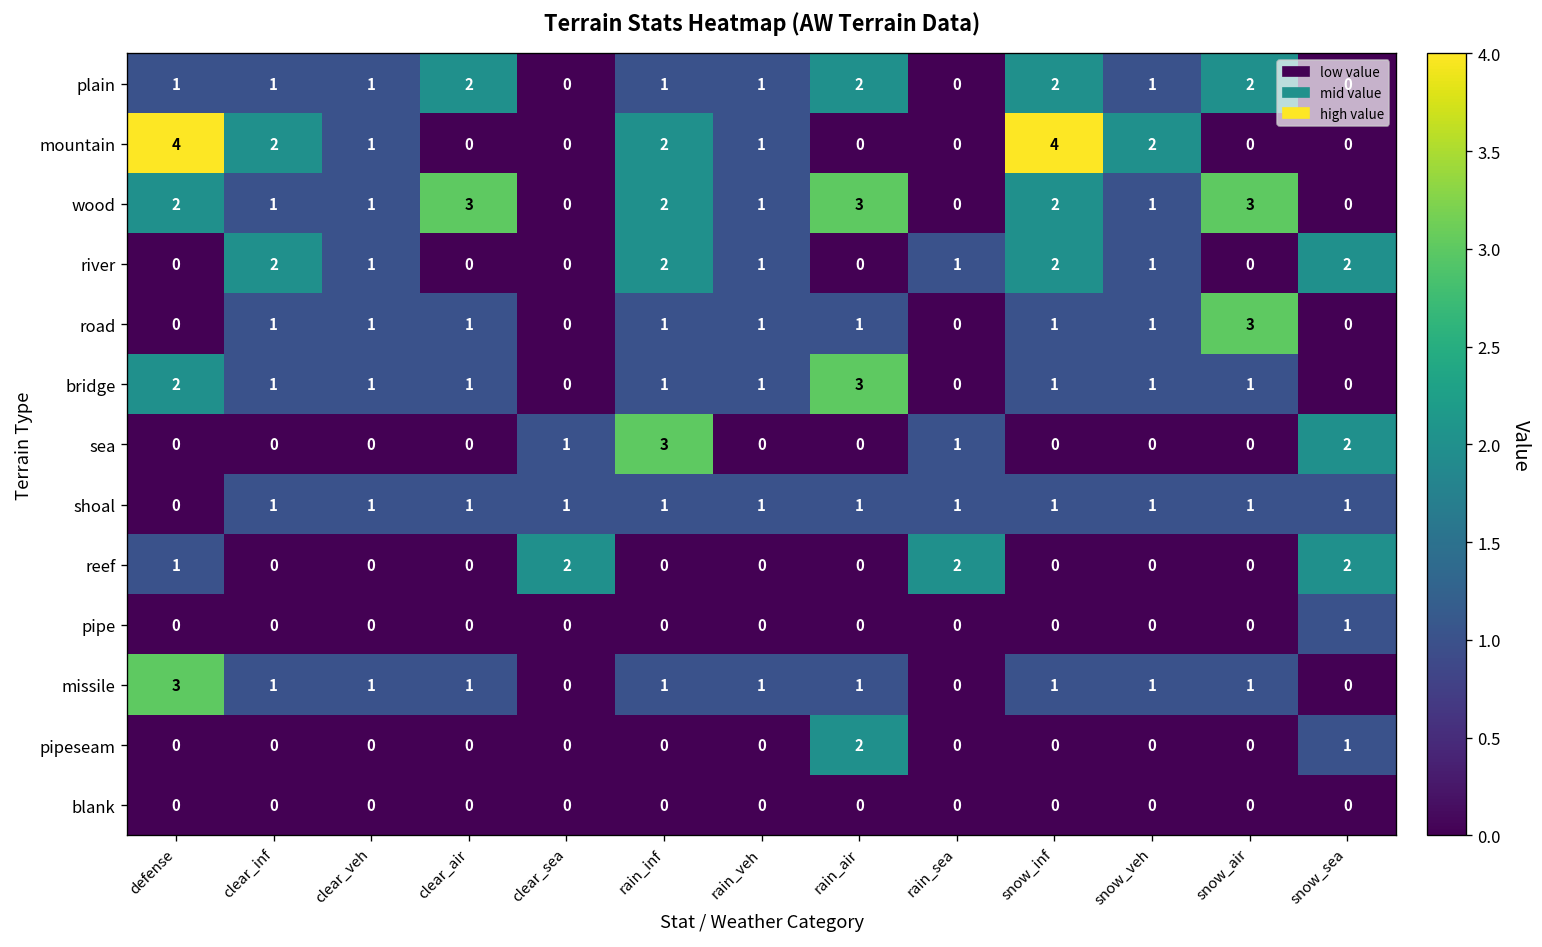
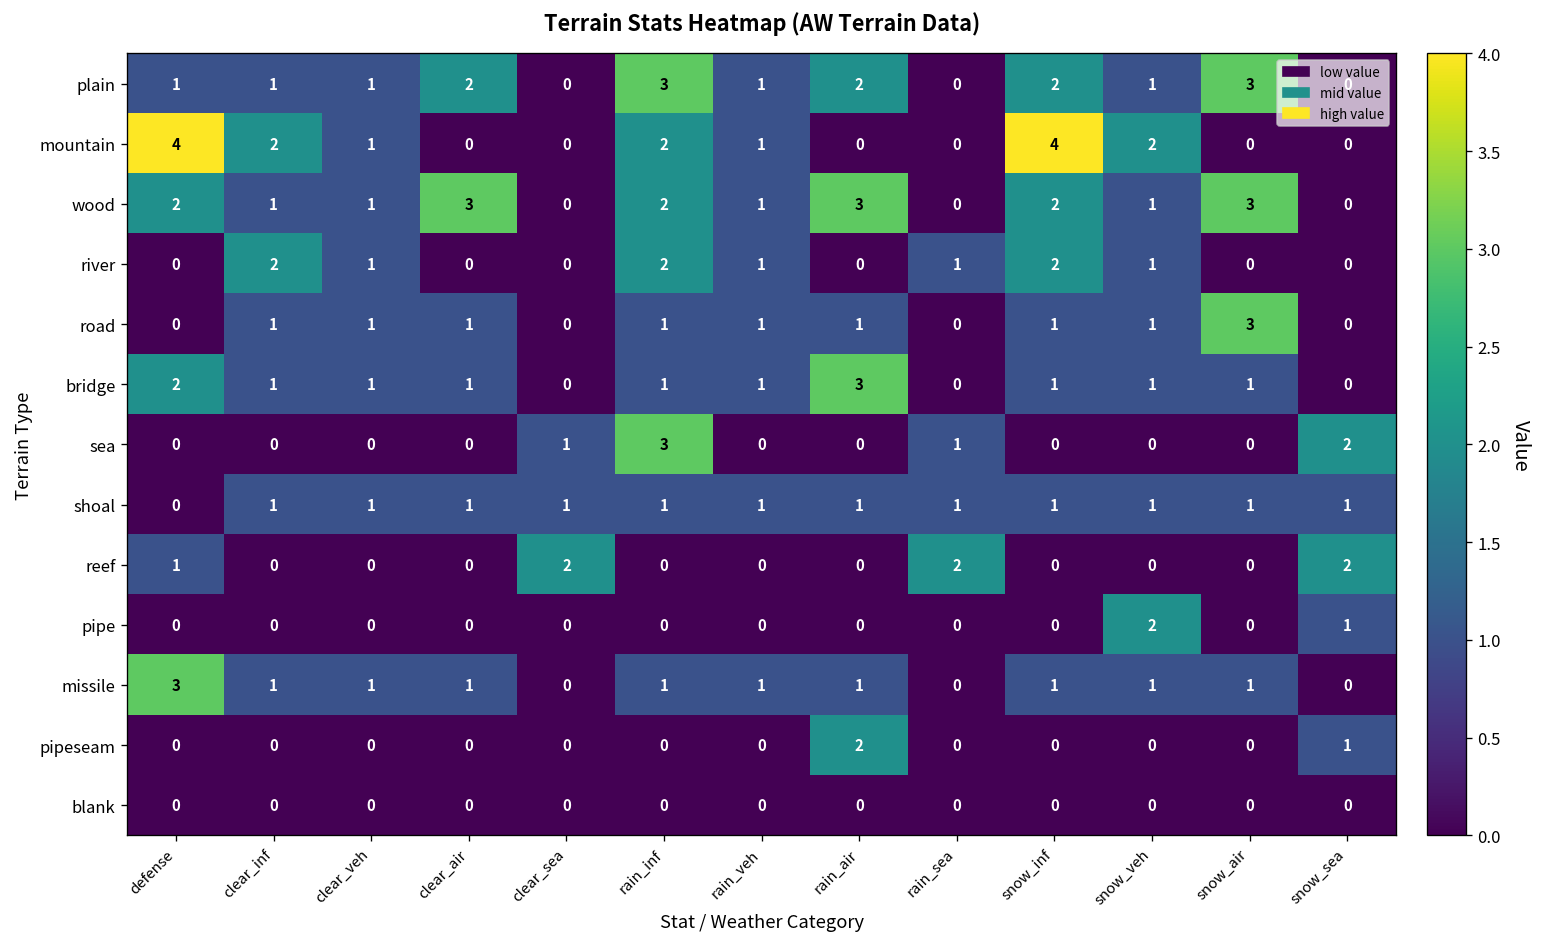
plain, rain_inf: 1 -> 3
plain, snow_air: 2 -> 3
river, snow_sea: 2 -> 0
pipe, snow_veh: 0 -> 2
